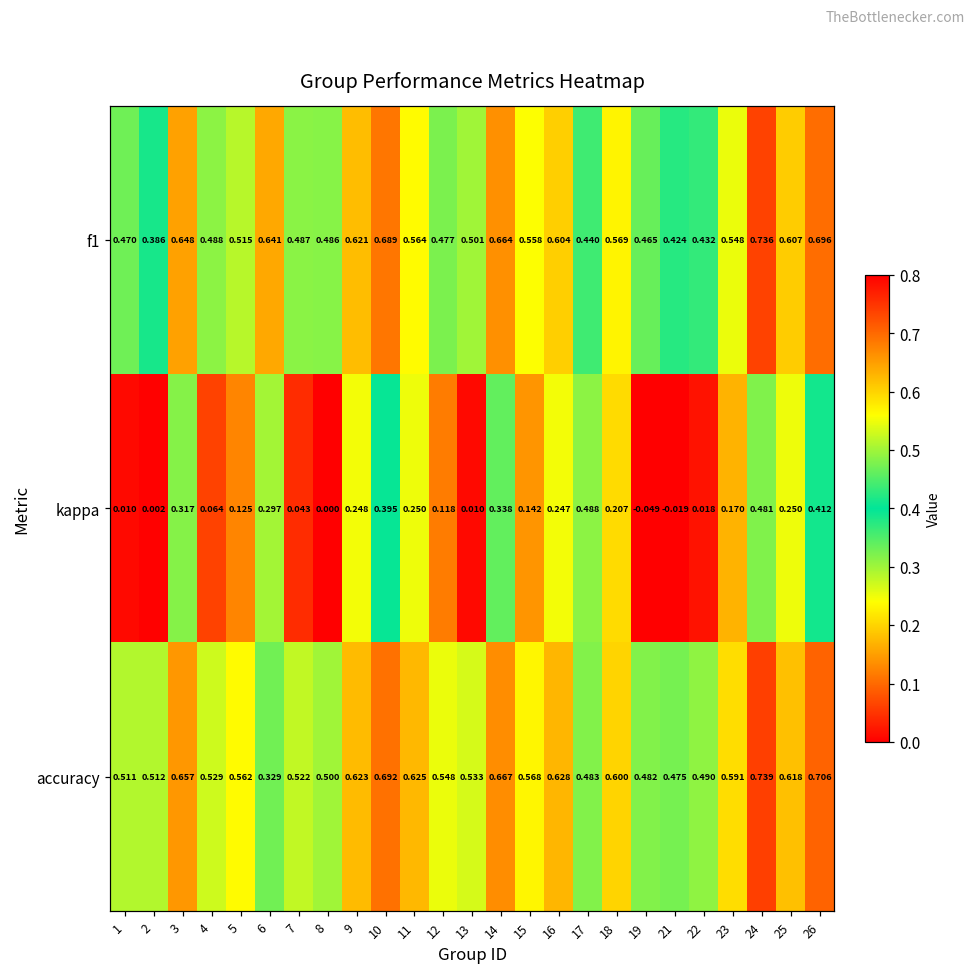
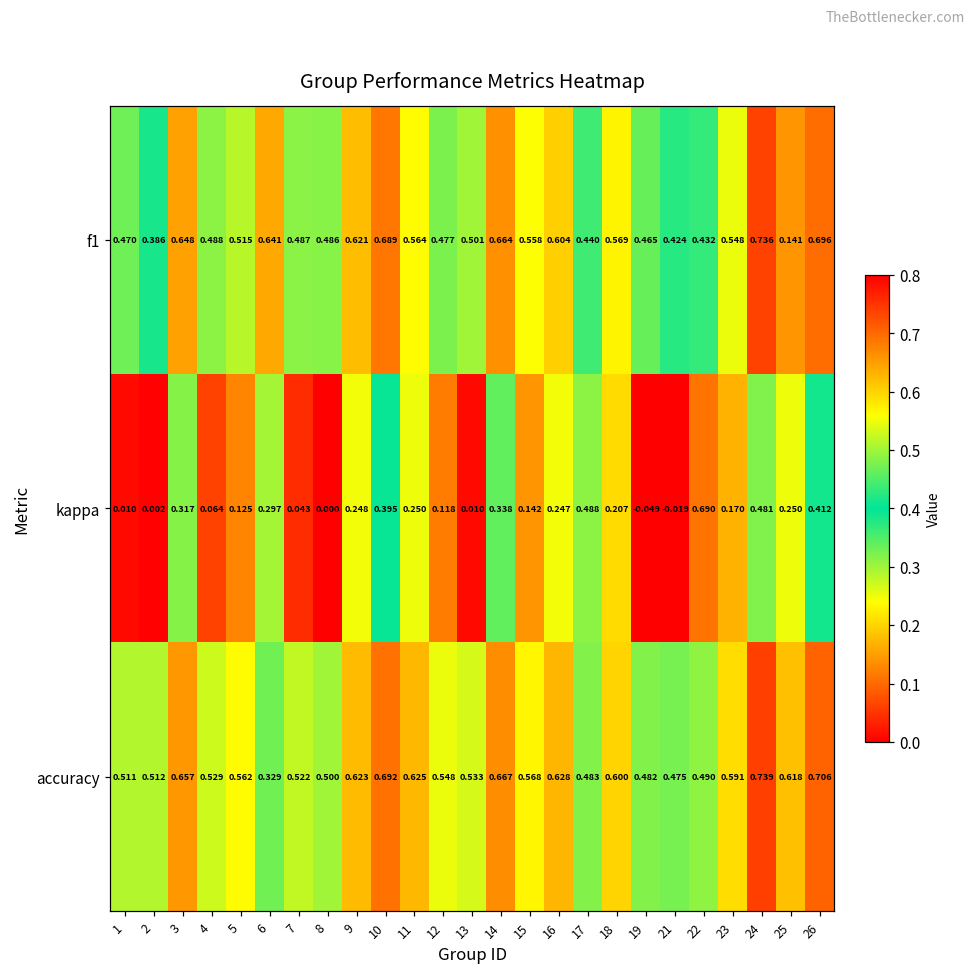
f1, 25: 0.607 -> 0.141
kappa, 22: 0.018 -> 0.690
